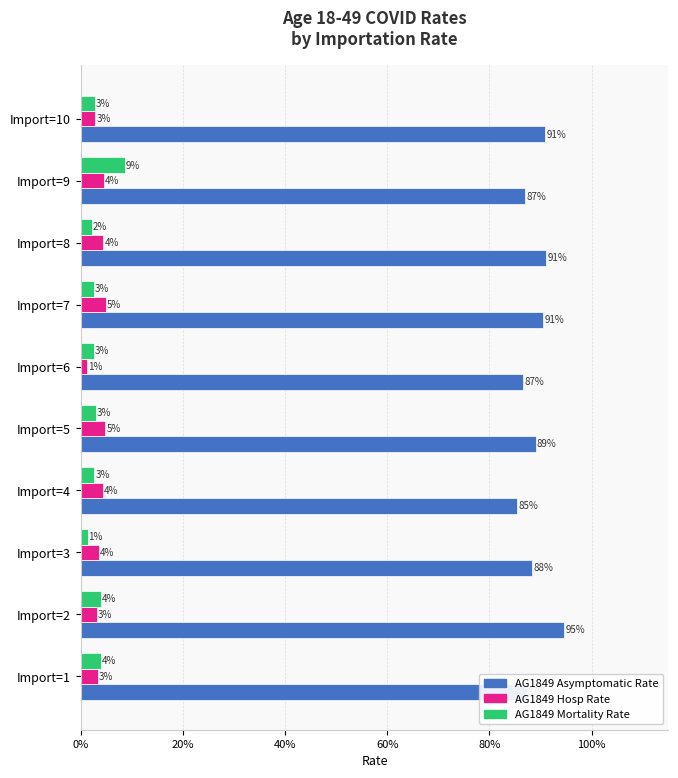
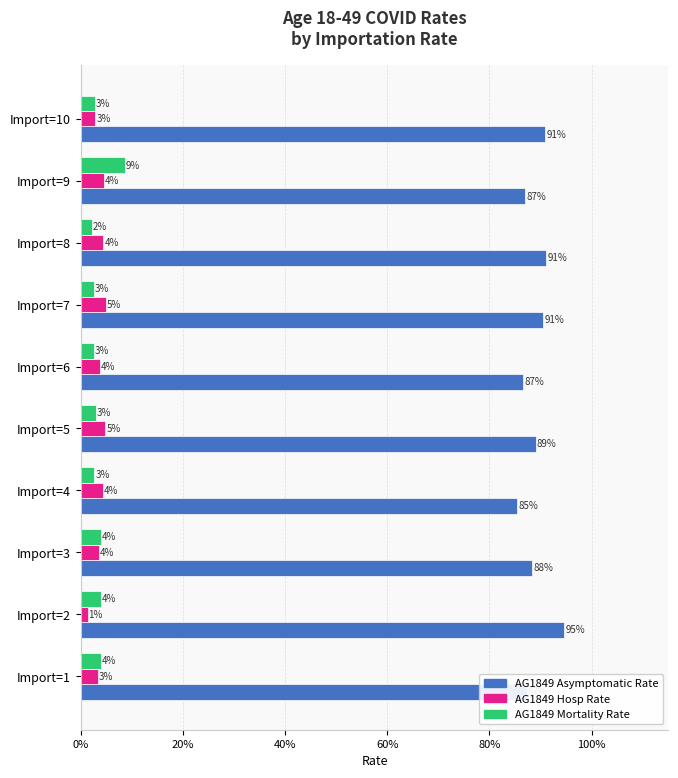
AG1849 Hosp Rate, Import=6: 1% -> 4%
AG1849 Mortality Rate, Import=3: 1% -> 4%
AG1849 Hosp Rate, Import=2: 3% -> 1%
